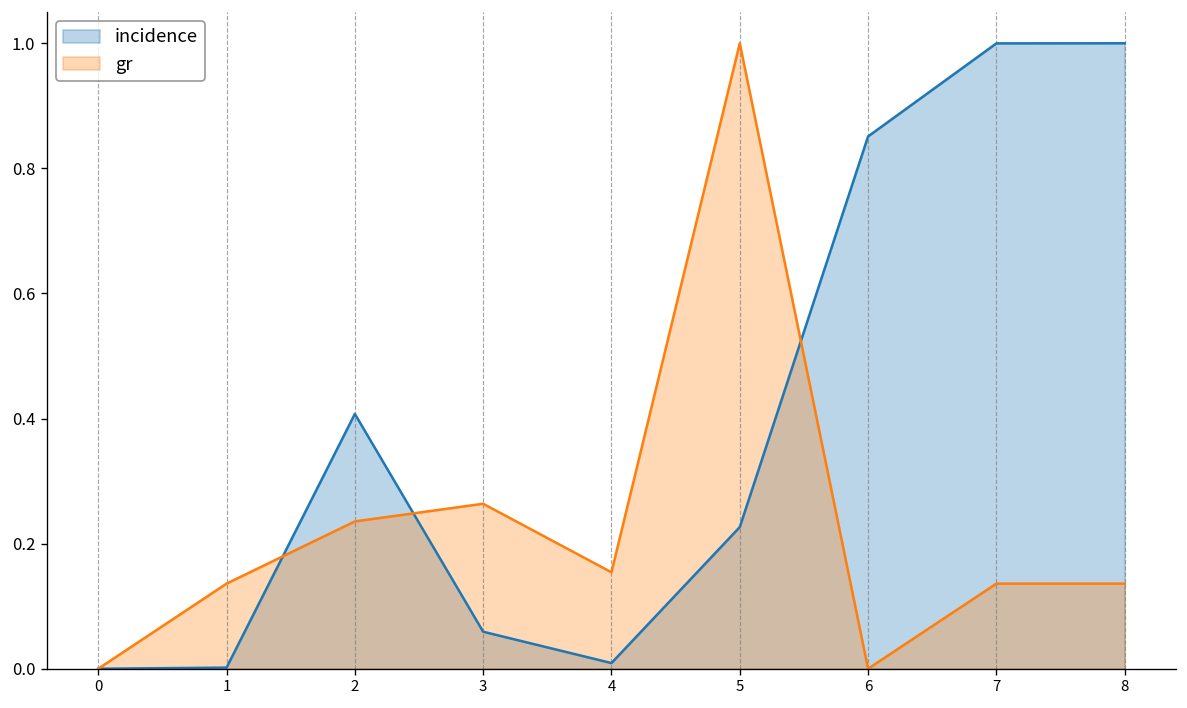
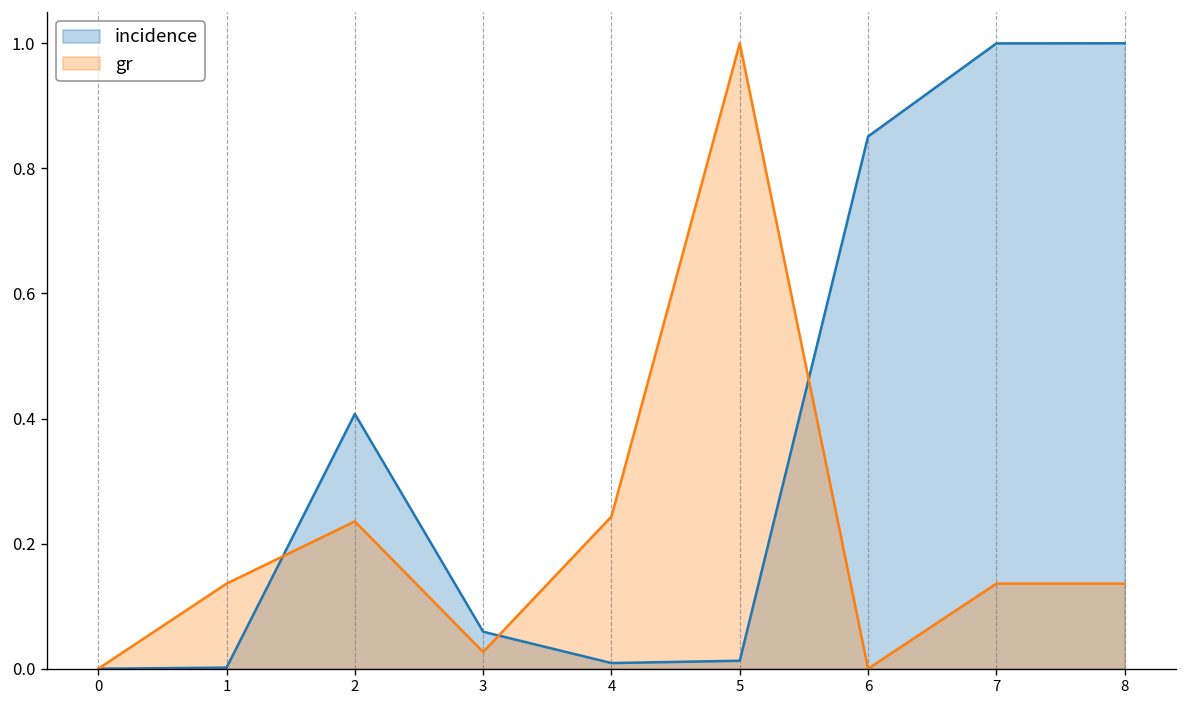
gr, 3: 0.26 -> 0.03
gr, 4: 0.15 -> 0.24
incidence, 5: 0.23 -> 0.01
